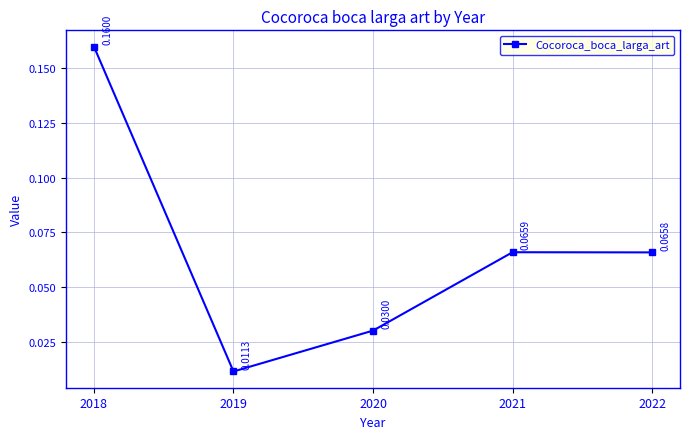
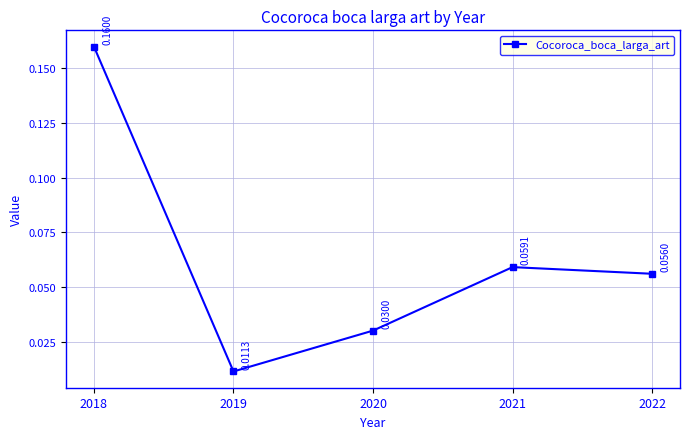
2021: 0.0659 -> 0.0591
2022: 0.0658 -> 0.0560
